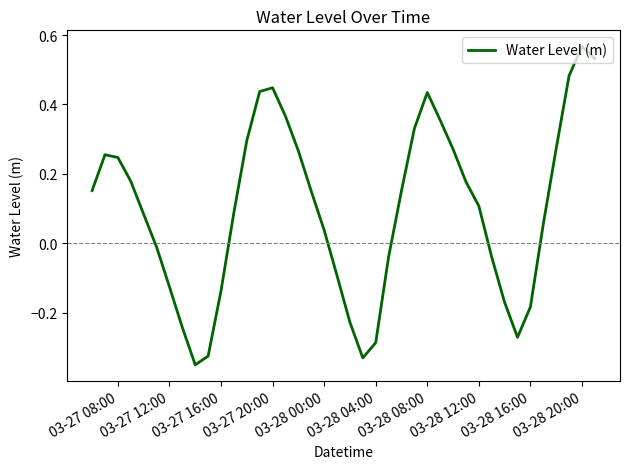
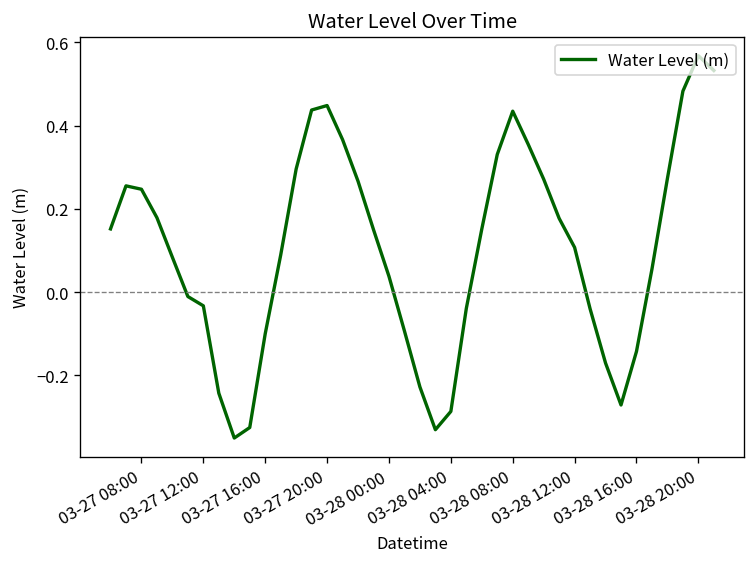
03-27 12:00: -0.13 -> -0.03
03-27 16:00: -0.14 -> -0.10
03-28 16:00: -0.18 -> -0.14
